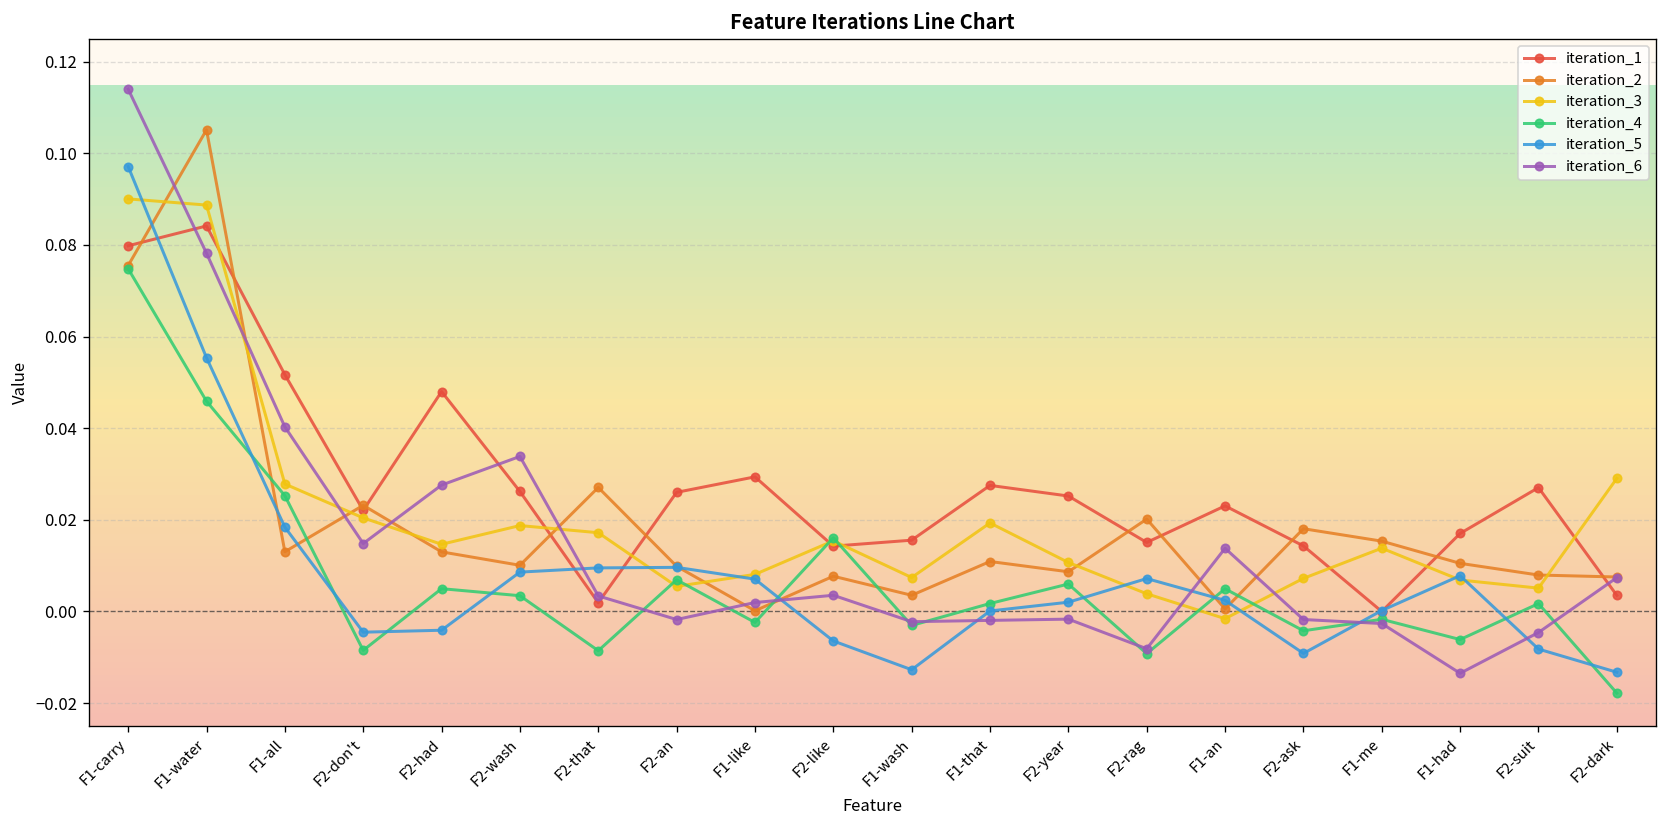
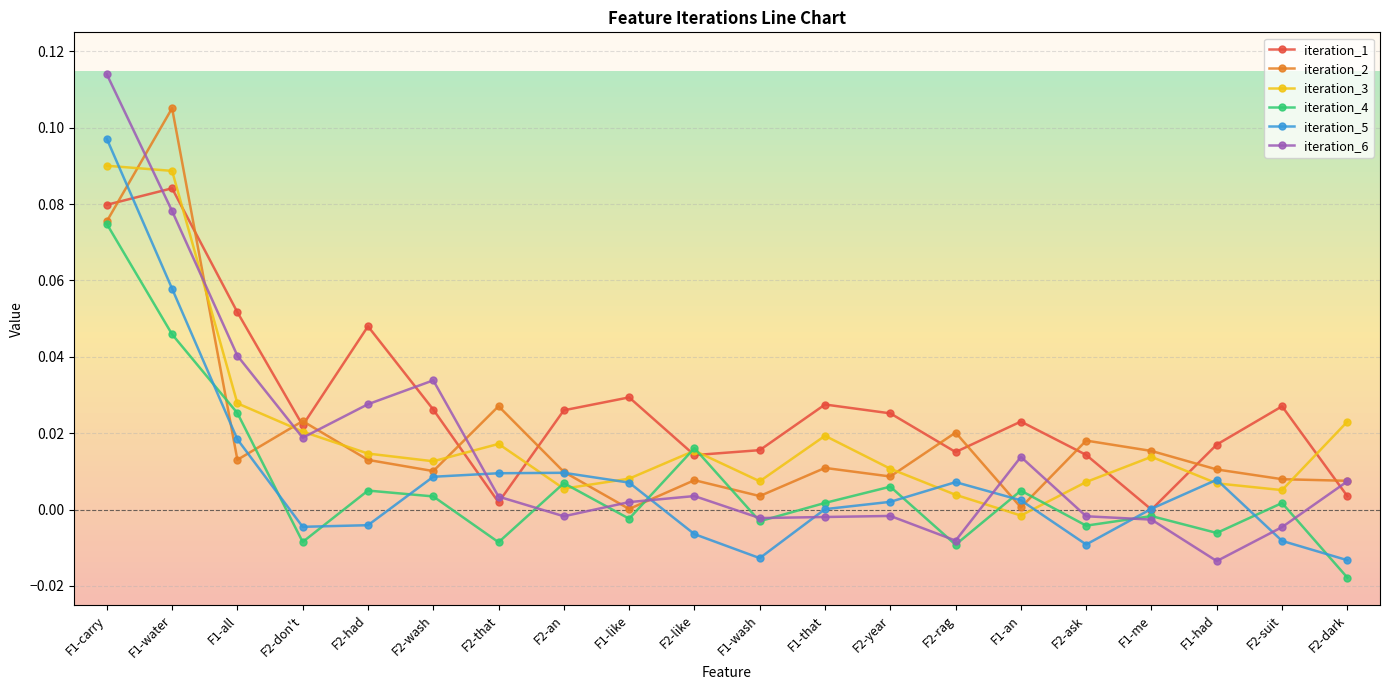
iteration_5, F1-water: 0.055 -> 0.058
iteration_6, F2-don't: 0.015 -> 0.019
iteration_3, F2-wash: 0.019 -> 0.013
iteration_3, F2-dark: 0.029 -> 0.023
